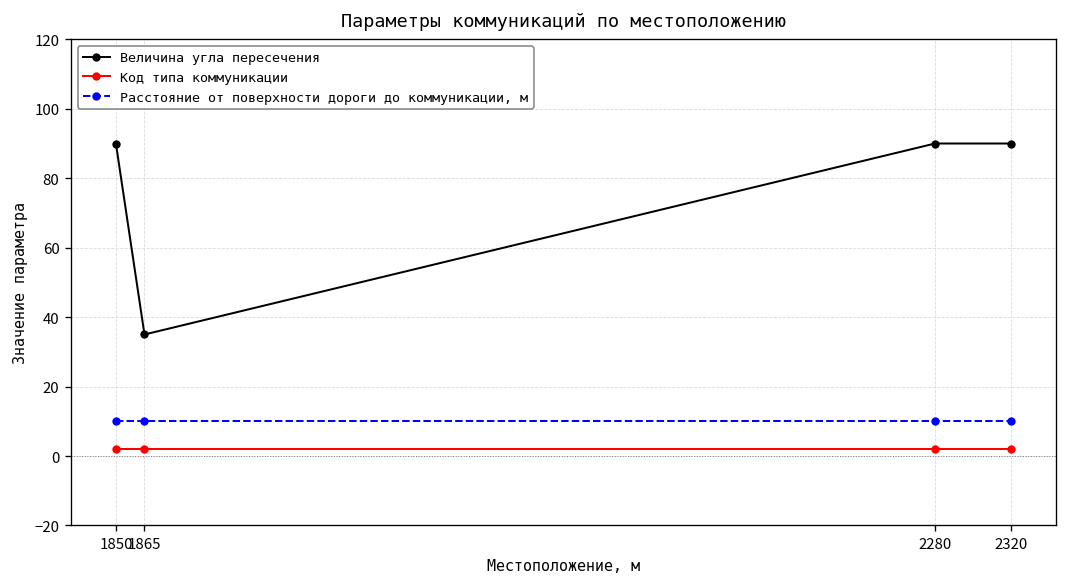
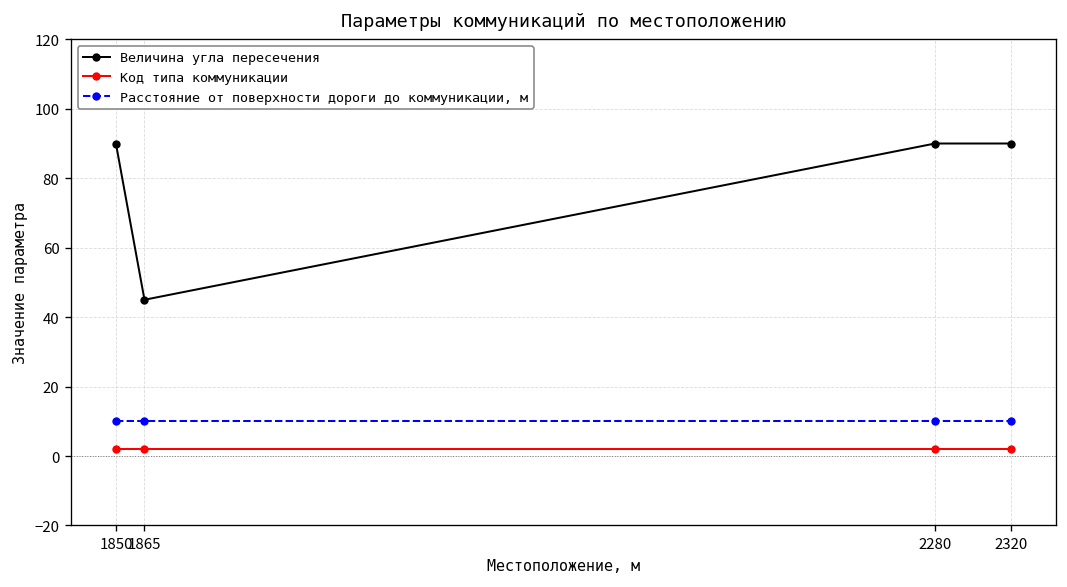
Величина угла пересечения, 1865: 35 -> 45
